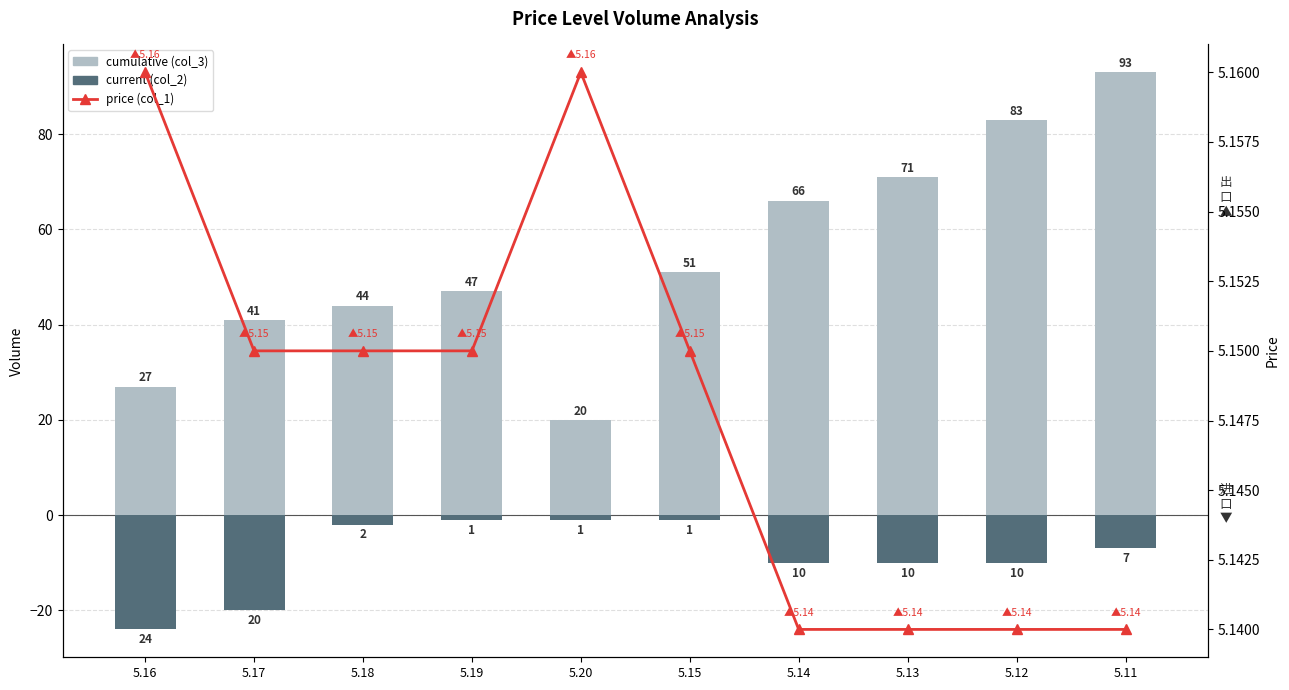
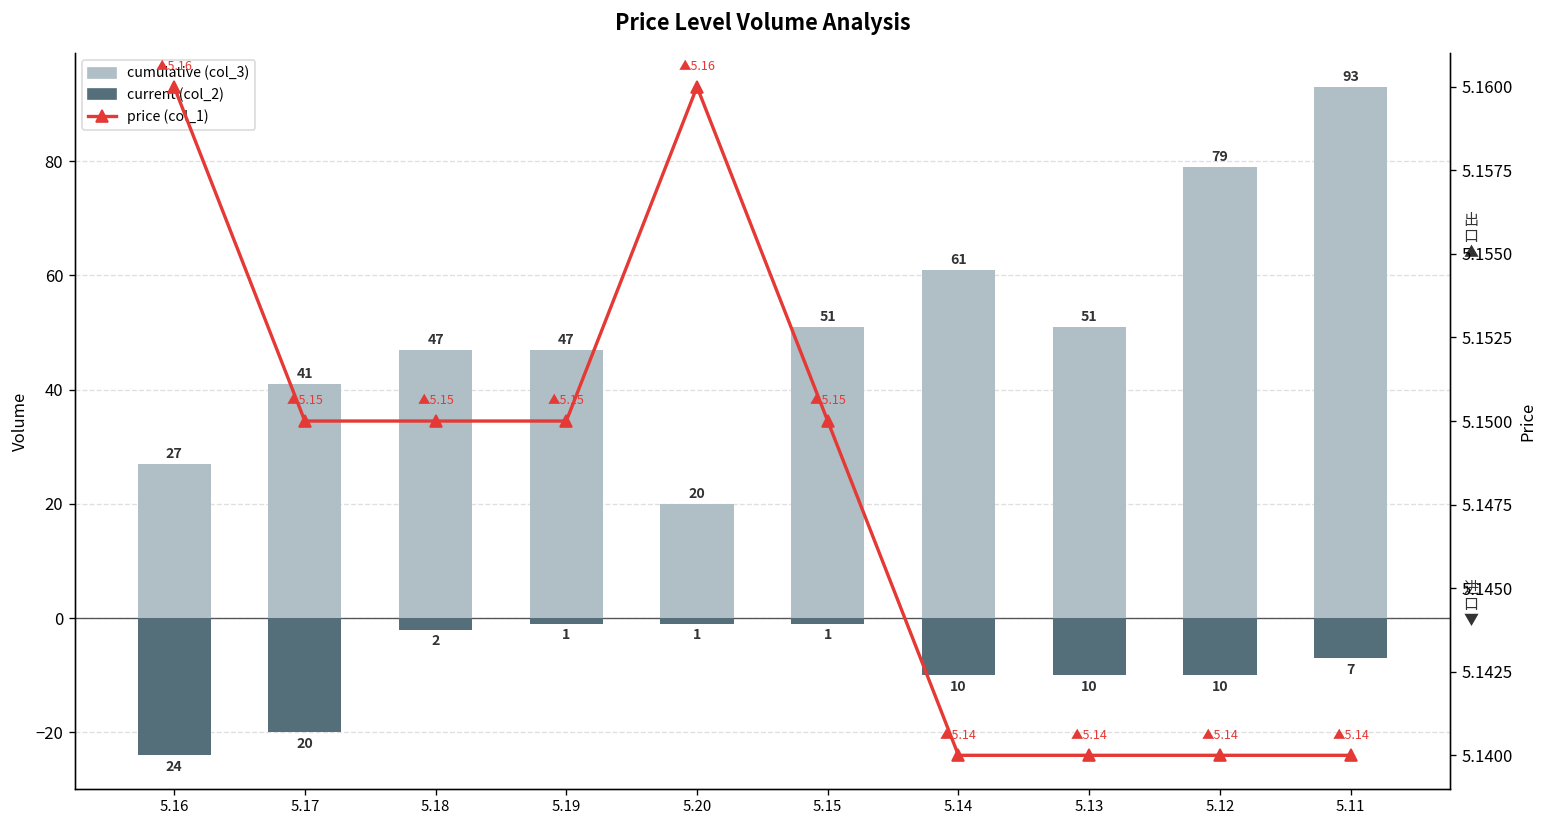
cumulative (col_3), 5.18: 44 -> 47
cumulative (col_3), 5.14: 66 -> 61
cumulative (col_3), 5.13: 71 -> 51
cumulative (col_3), 5.12: 83 -> 79
